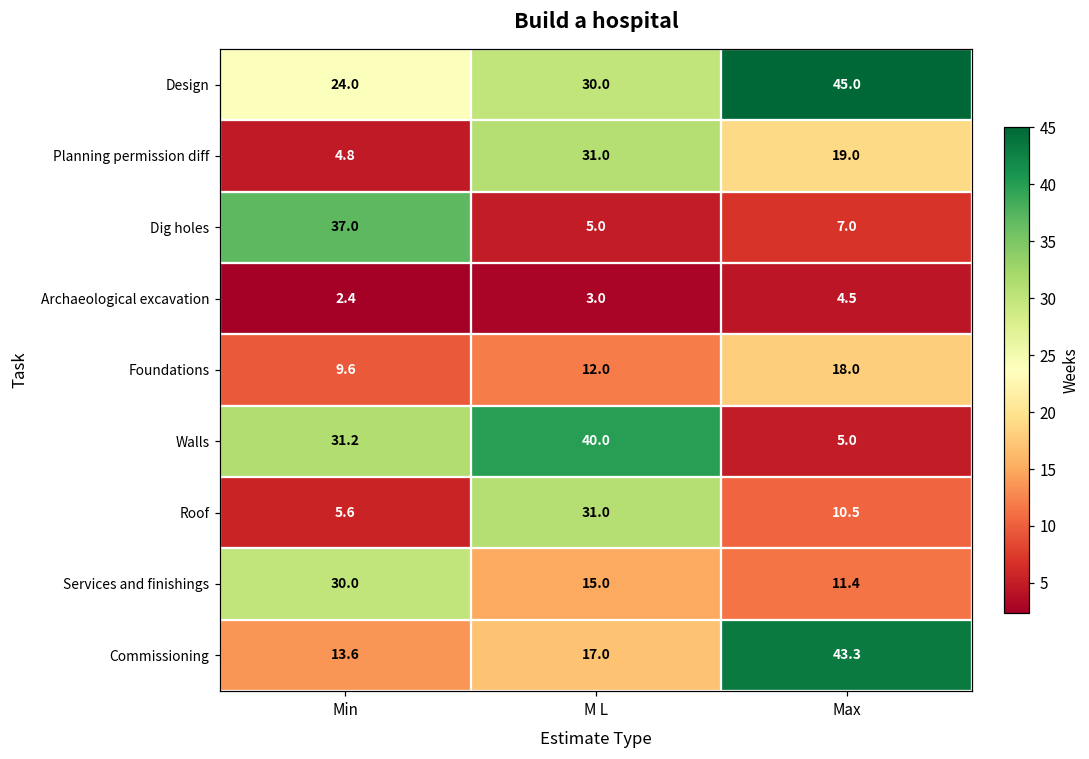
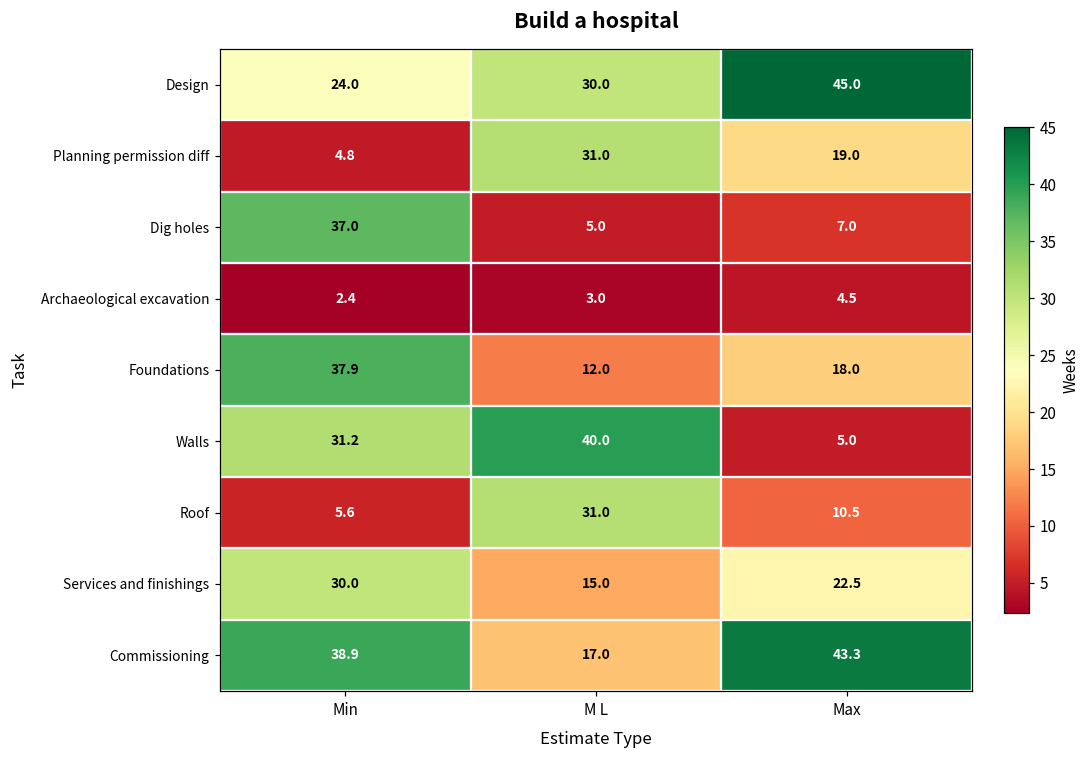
Foundations, Min: 9.6 -> 37.9
Services and finishings, Max: 11.4 -> 22.5
Commissioning, Min: 13.6 -> 38.9
